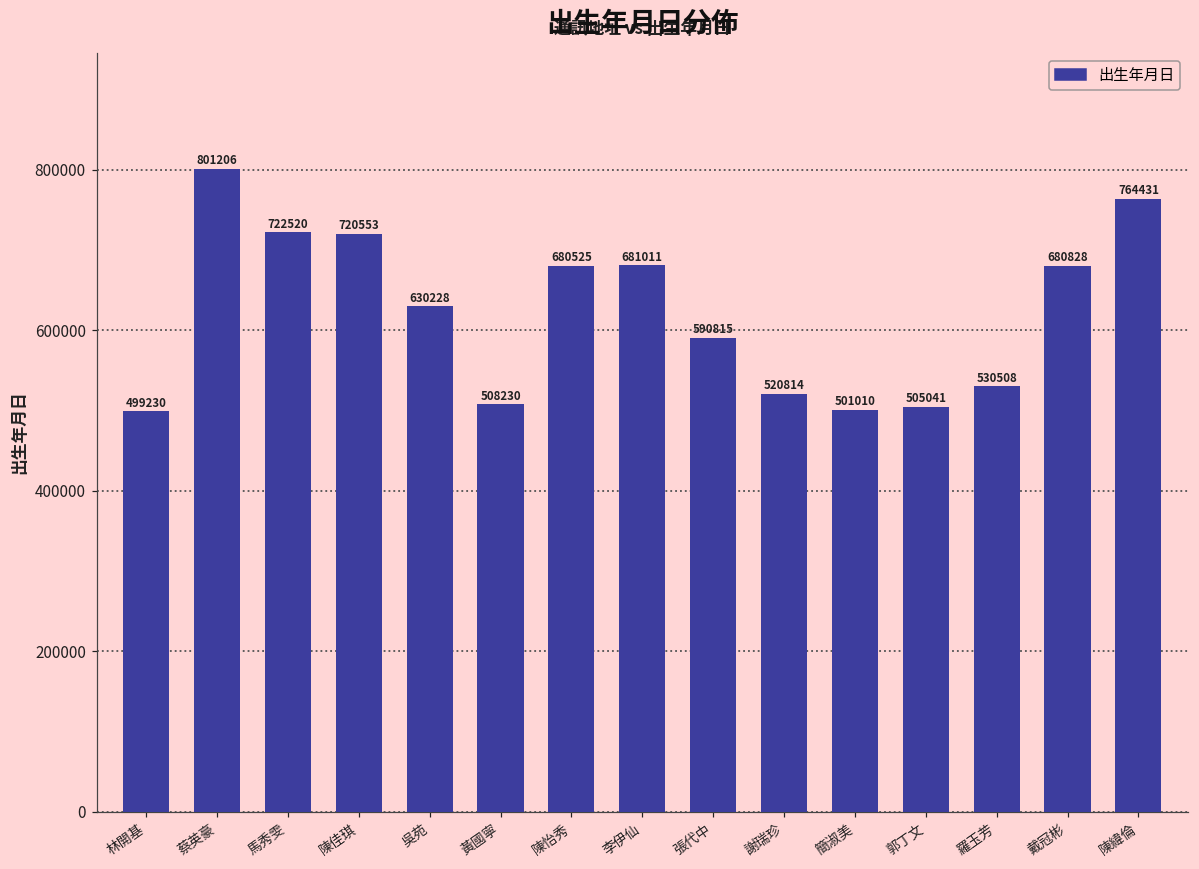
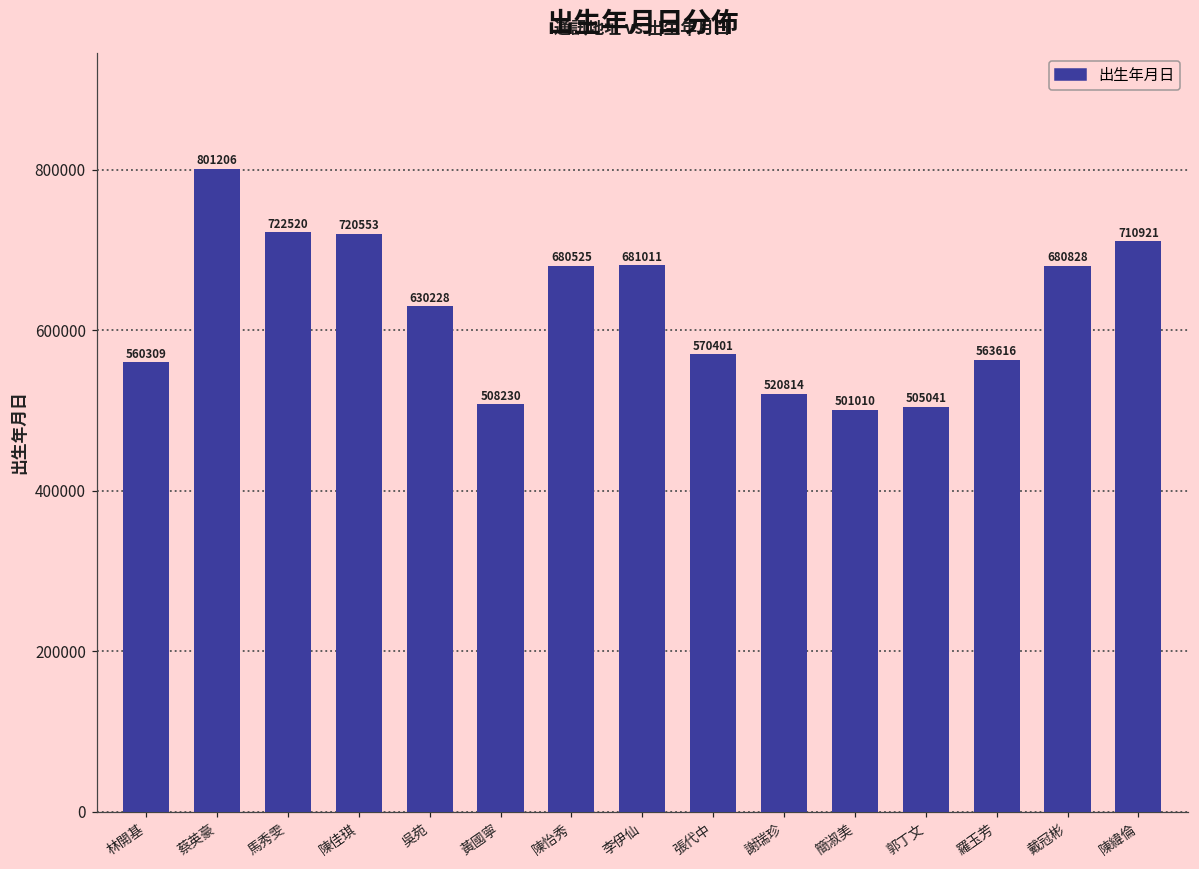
林開基: 499230 -> 560309
張代中: 590815 -> 570401
羅玉芳: 530508 -> 563616
陳緯倫: 764431 -> 710921
